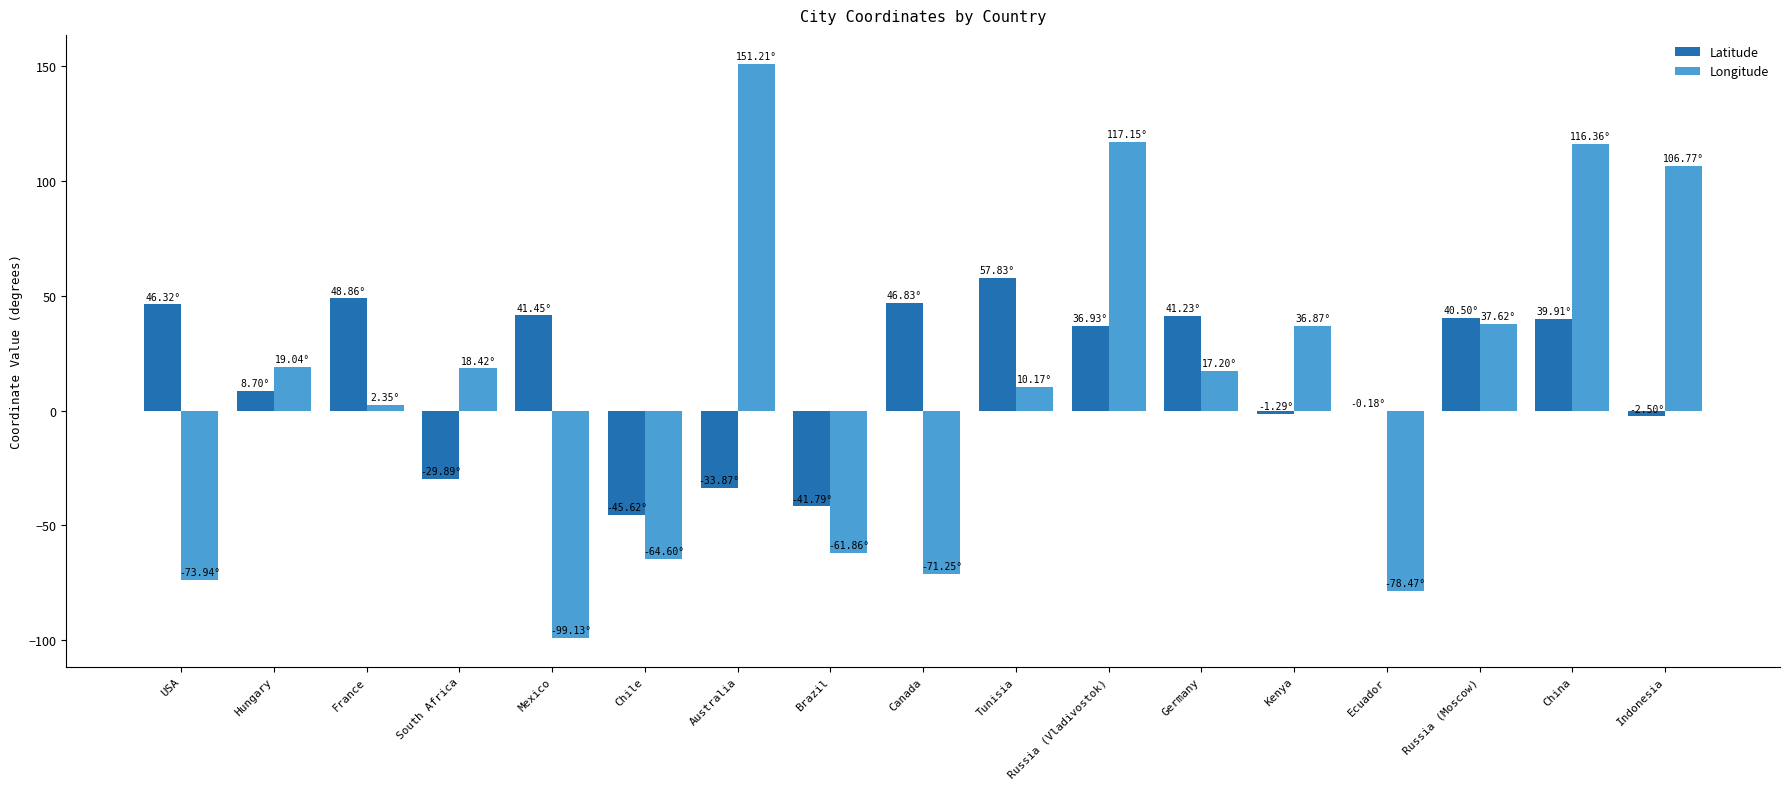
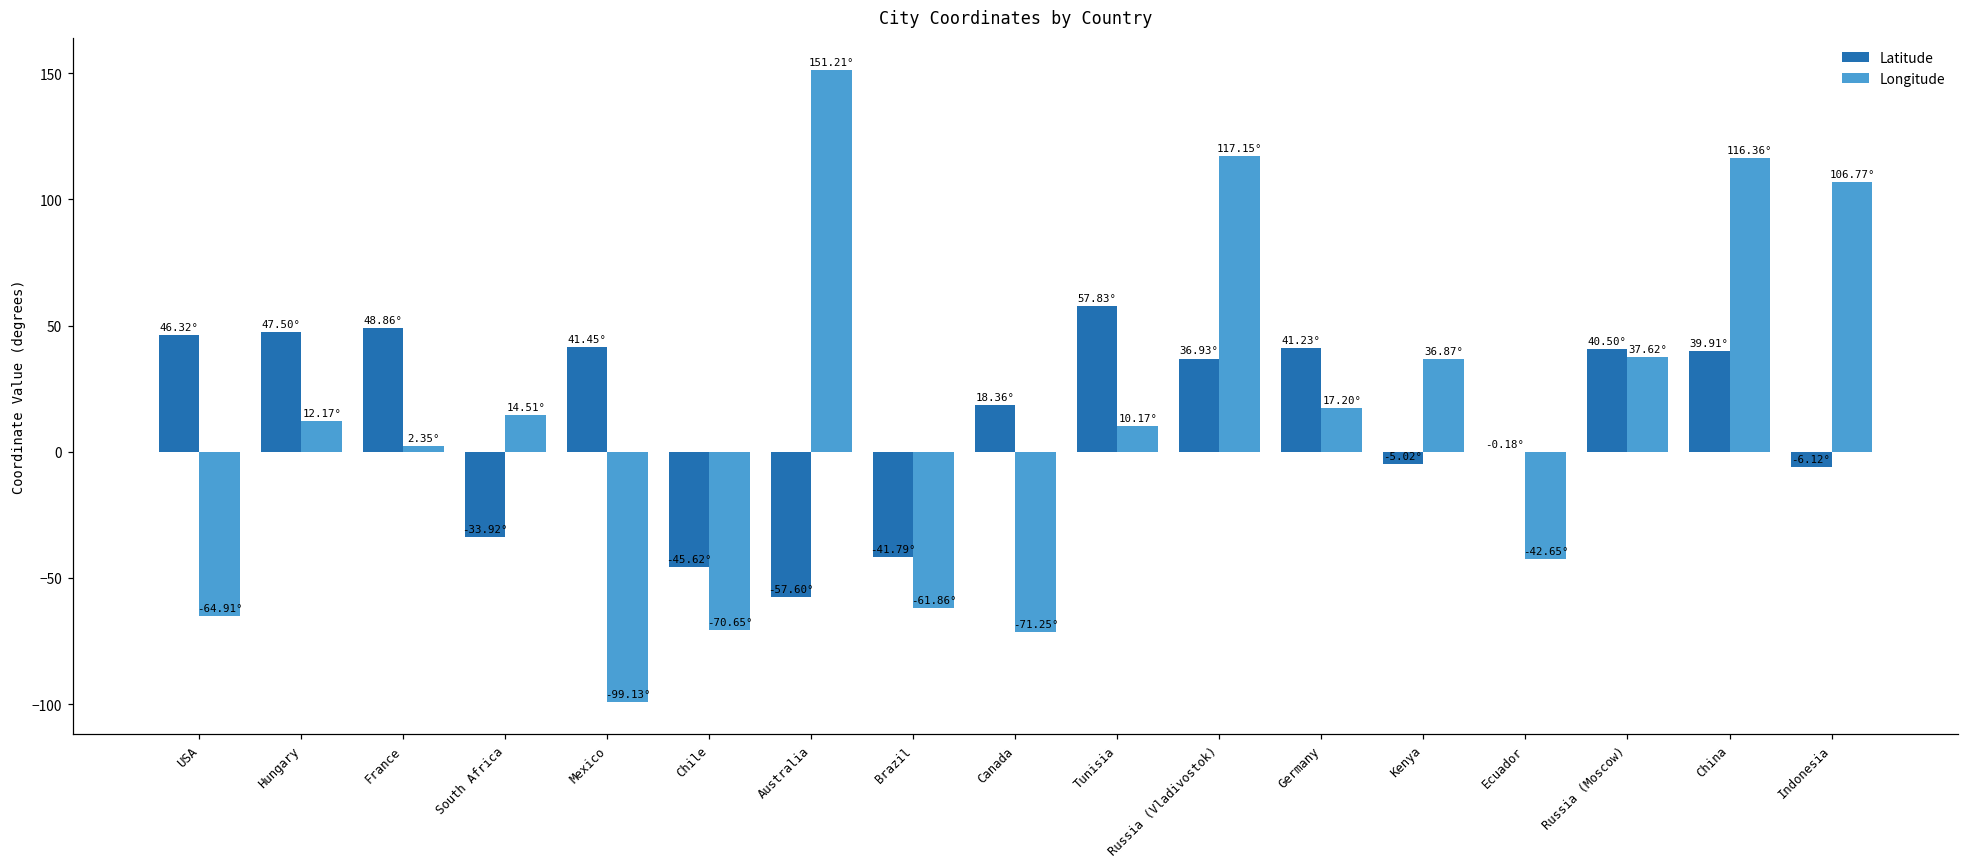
Longitude, USA: -73.94° -> -64.91°
Latitude, Hungary: 8.70° -> 47.50°
Longitude, Hungary: 19.04° -> 12.17°
Latitude, South Africa: -29.89° -> -33.92°
Longitude, South Africa: 18.42° -> 14.51°
Longitude, Chile: -64.60° -> -70.65°
Latitude, Australia: -33.87° -> -57.60°
Latitude, Canada: 46.83° -> 18.36°
Latitude, Kenya: -1.29° -> -5.02°
Longitude, Ecuador: -78.47° -> -42.65°
Latitude, Indonesia: -2.50° -> -6.12°
